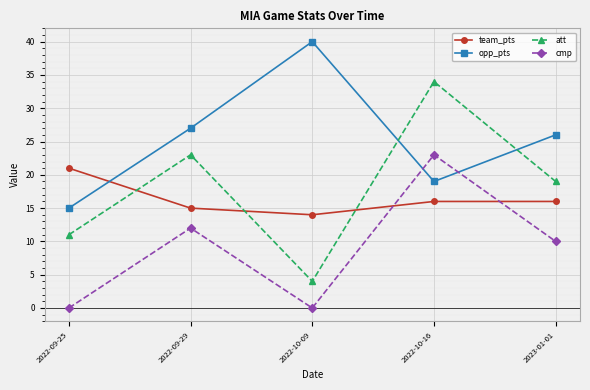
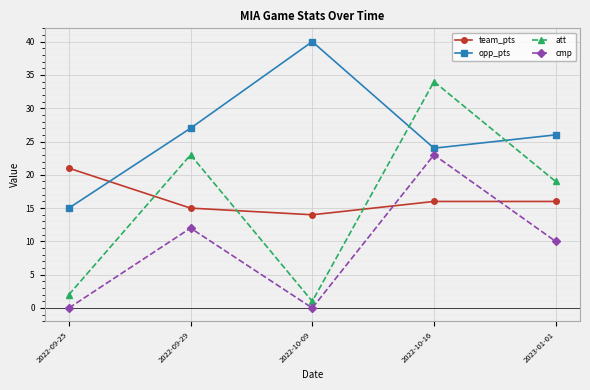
att, 2022-09-25: 11 -> 2
att, 2022-10-09: 4 -> 1
opp_pts, 2022-10-16: 19 -> 24
